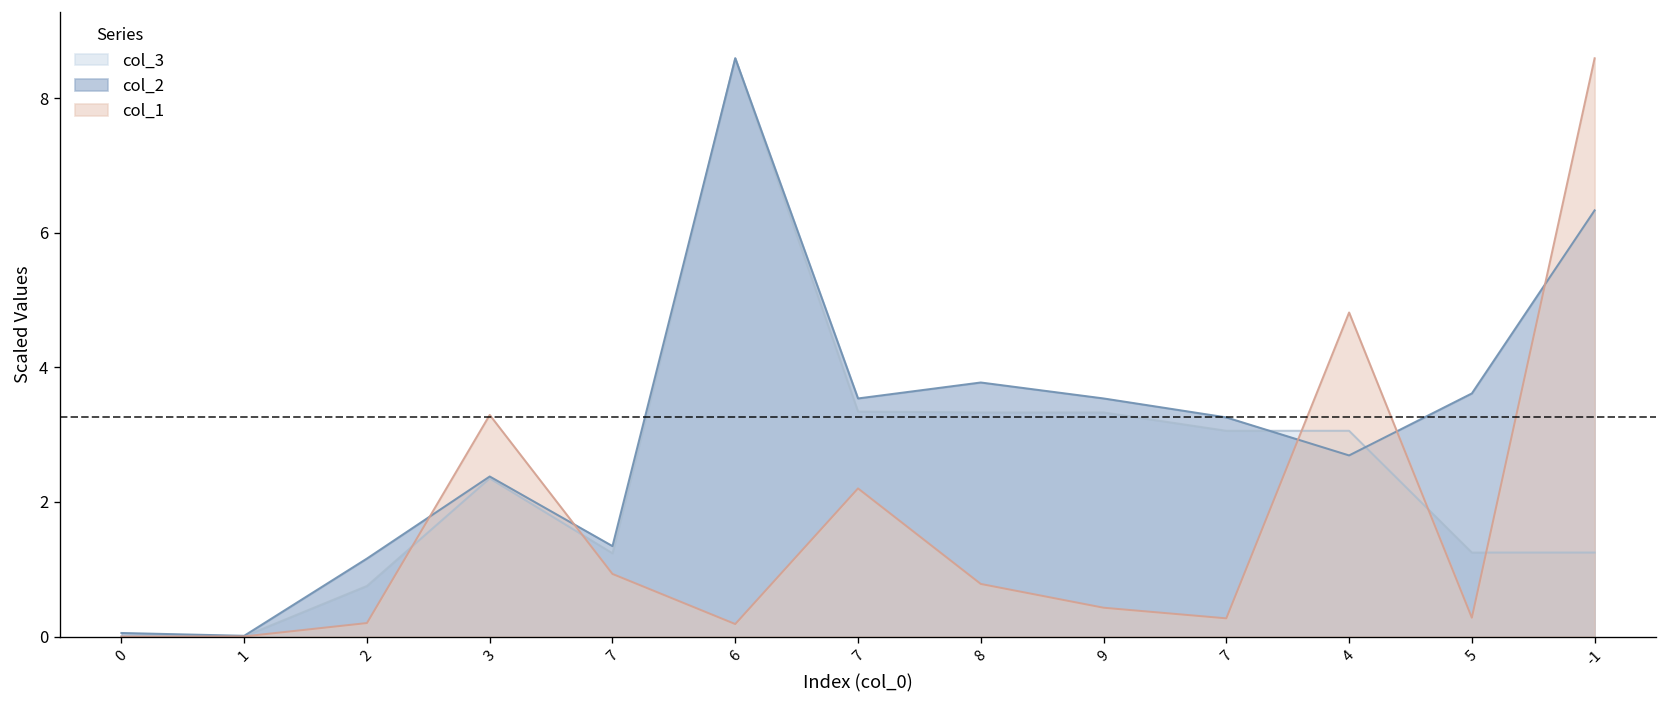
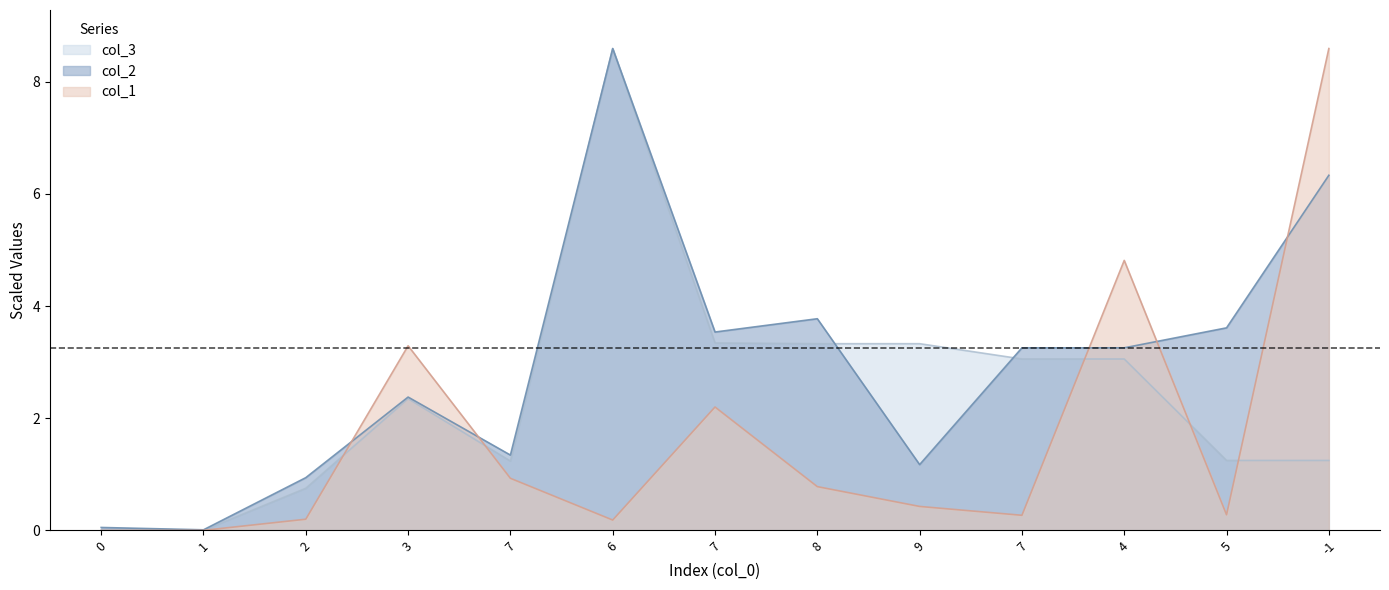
col_2, 2: 1.2 -> 0.9
col_2, 9: 3.5 -> 1.2
col_2, 4: 2.7 -> 3.3
